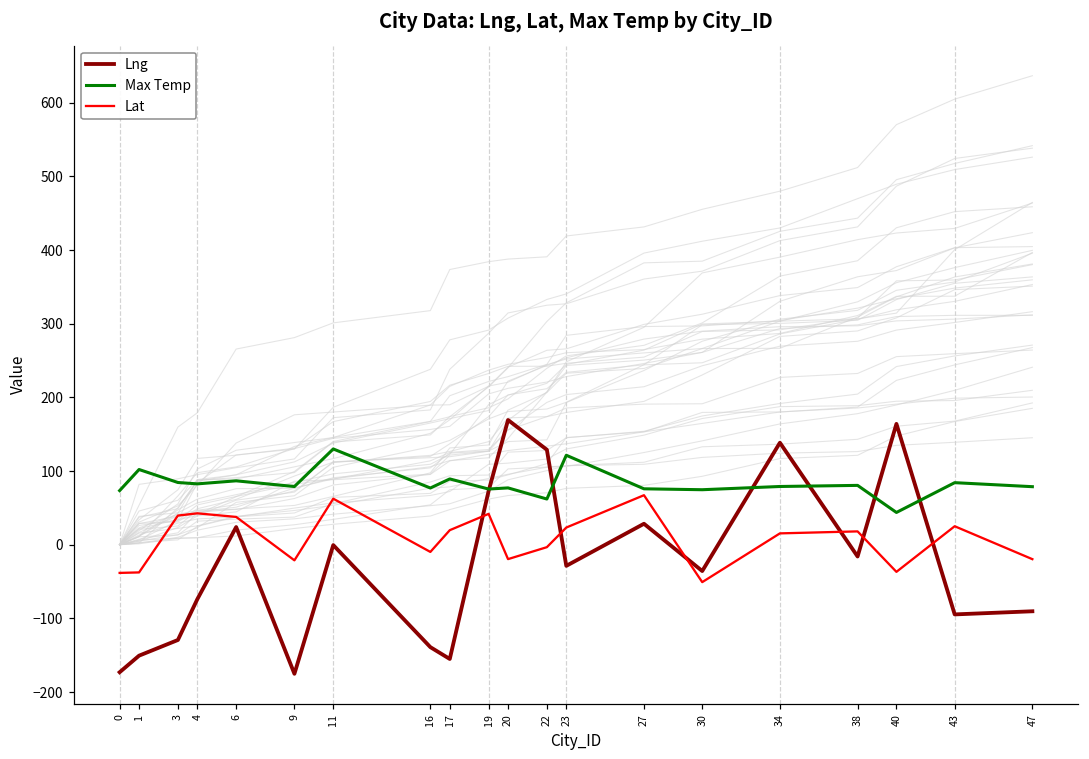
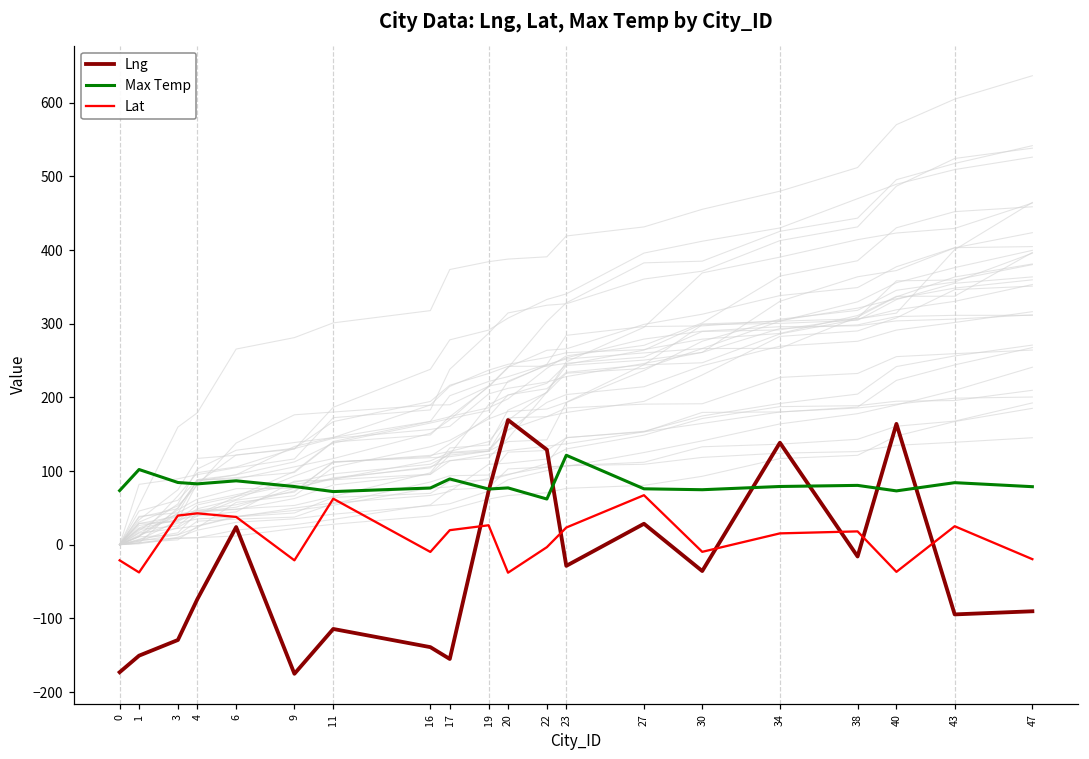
Lat, 0: -40 -> -20
Lng, 11: 0 -> -110
Max Temp, 11: 130 -> 70
Lat, 19: 40 -> 30
Lat, 20: -20 -> -40
Lat, 30: -50 -> -10
Max Temp, 40: 40 -> 70
